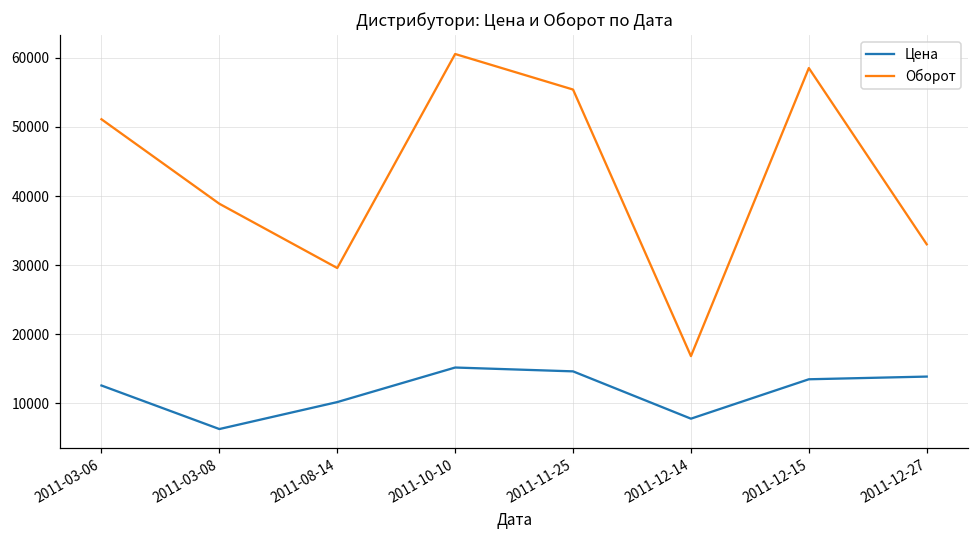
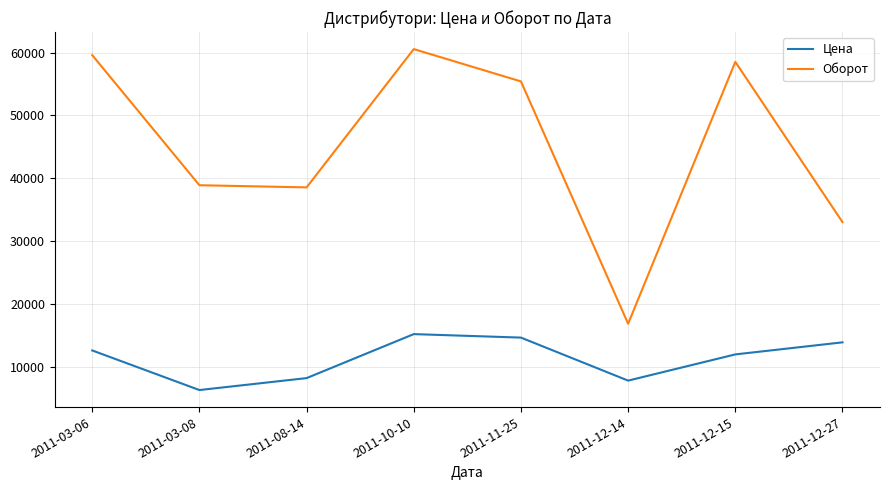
Оборот, 2011-03-06: 51000 -> 60000
Цена, 2011-08-14: 10000 -> 8000
Оборот, 2011-08-14: 30000 -> 39000
Цена, 2011-12-15: 14000 -> 12000
